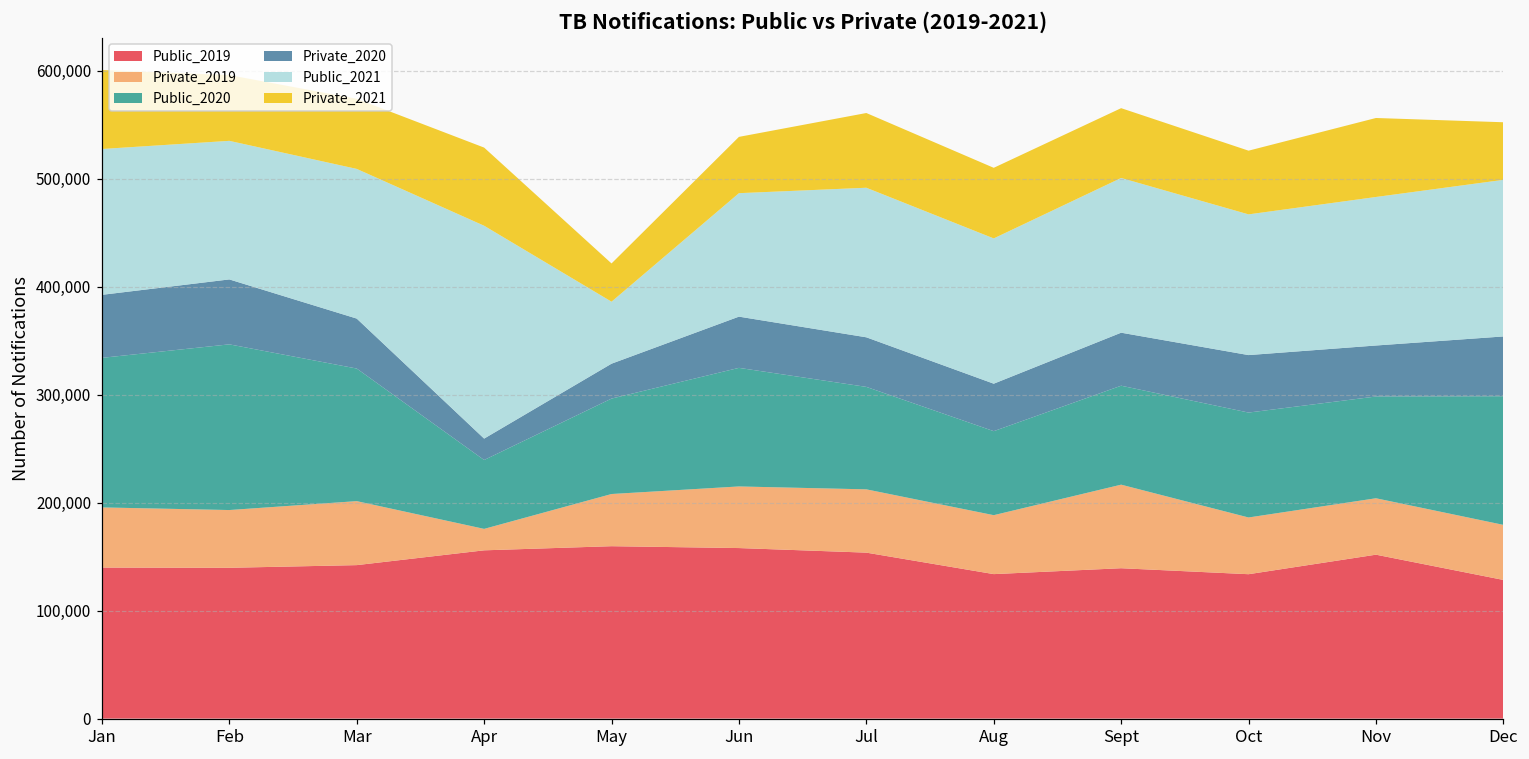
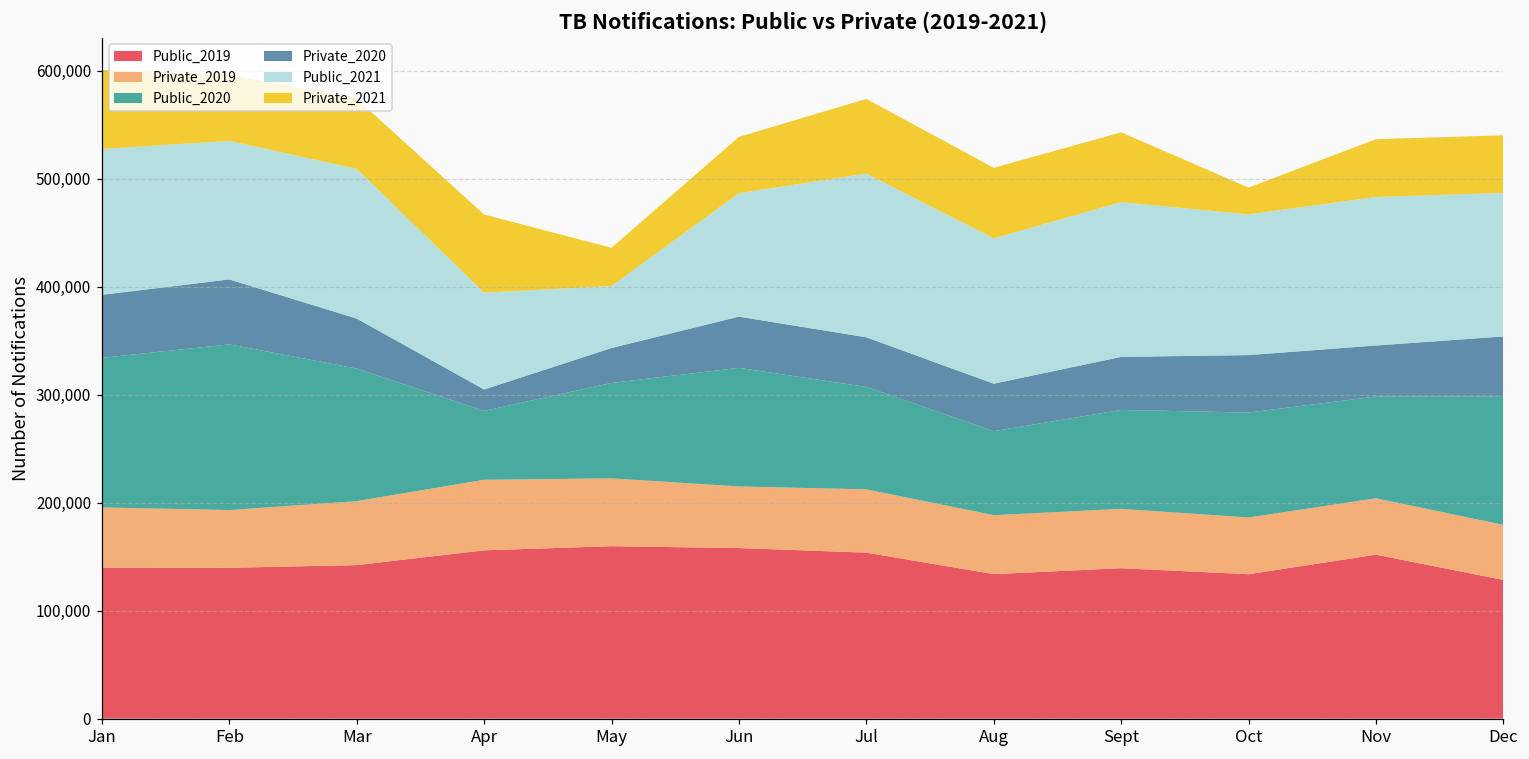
Private_2019, Apr: 20,000 -> 70,000
Public_2021, Apr: 200,000 -> 90,000
Private_2019, May: 50,000 -> 60,000
Public_2021, Jul: 140,000 -> 150,000
Private_2019, Sept: 80,000 -> 50,000
Private_2021, Oct: 60,000 -> 20,000
Private_2021, Nov: 70,000 -> 50,000
Public_2021, Dec: 150,000 -> 130,000
